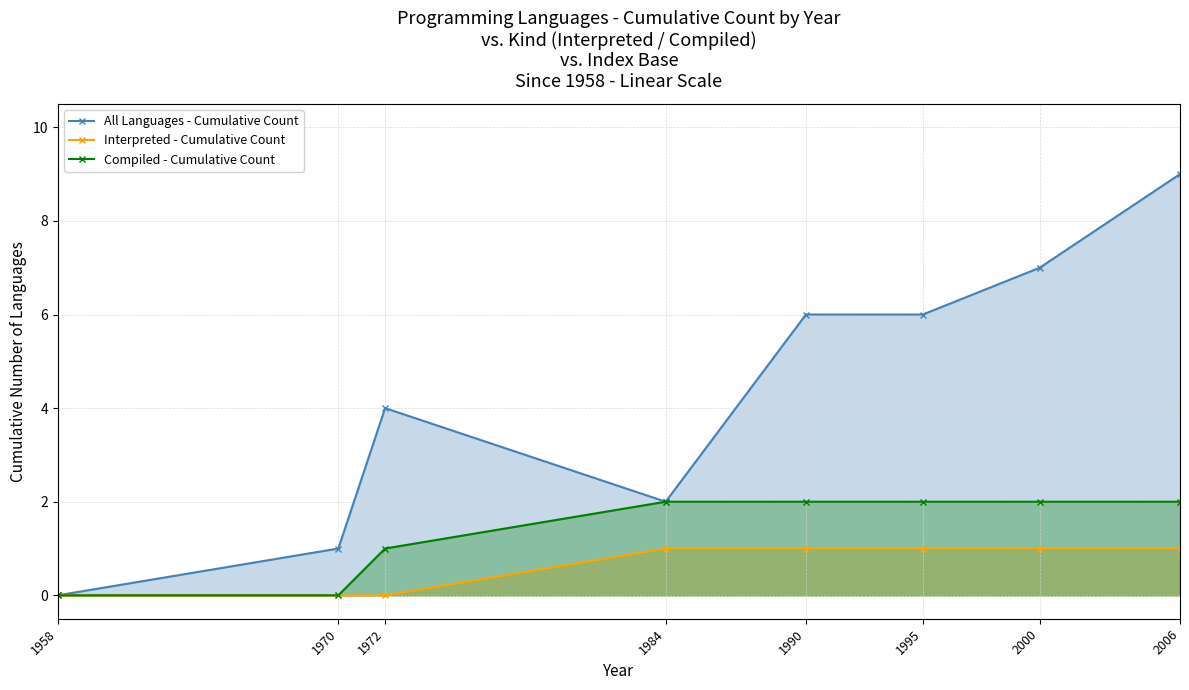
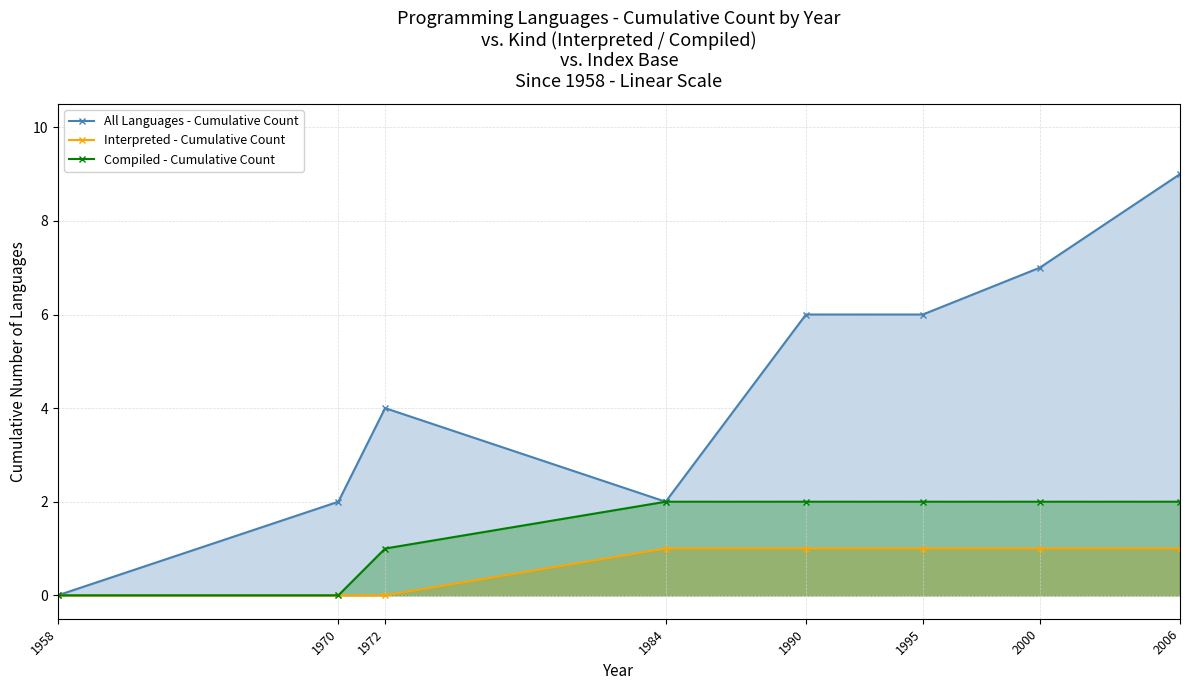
All Languages - Cumulative Count, 1970: 1 -> 2
